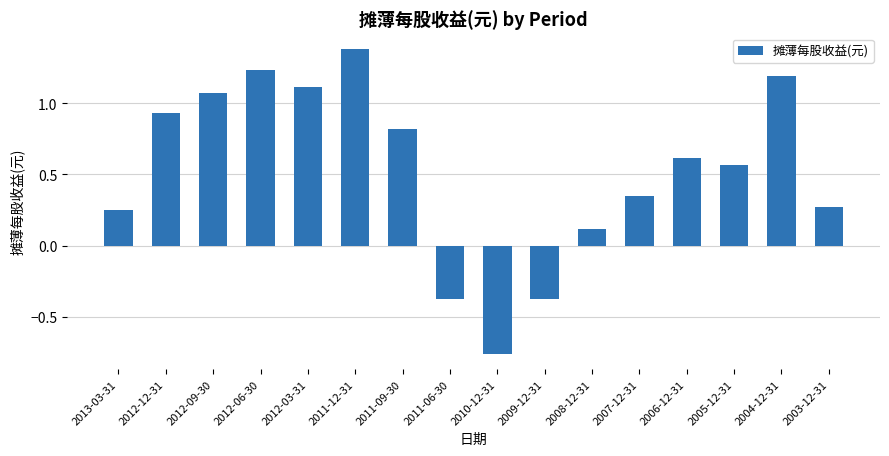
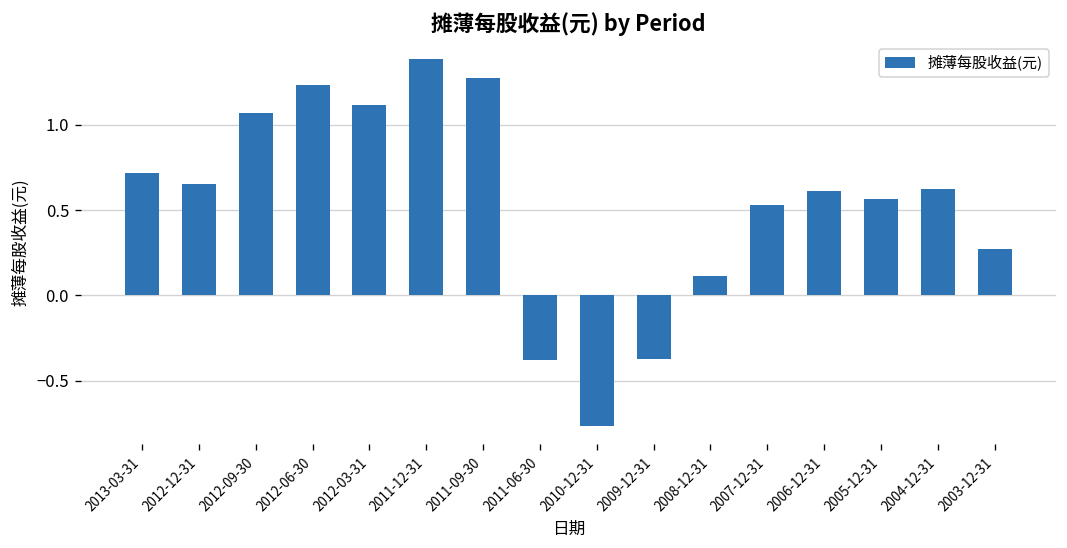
2013-03-31: 0.25 -> 0.72
2012-12-31: 0.93 -> 0.65
2011-09-30: 0.82 -> 1.28
2007-12-31: 0.35 -> 0.53
2004-12-31: 1.19 -> 0.62
